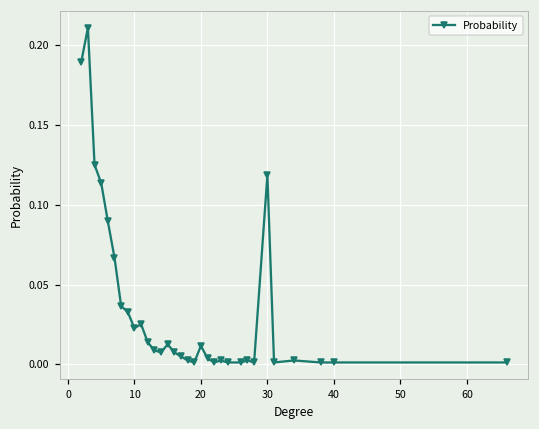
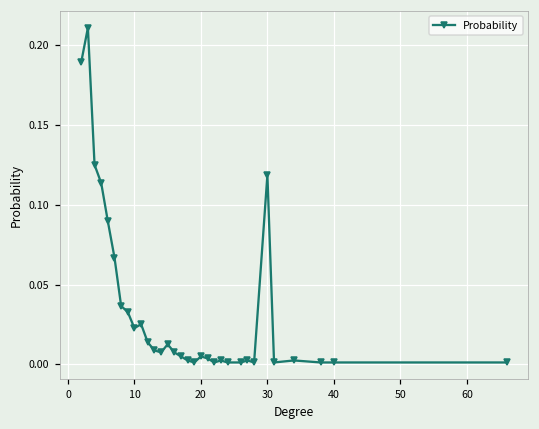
20: 0.012 -> 0.005
